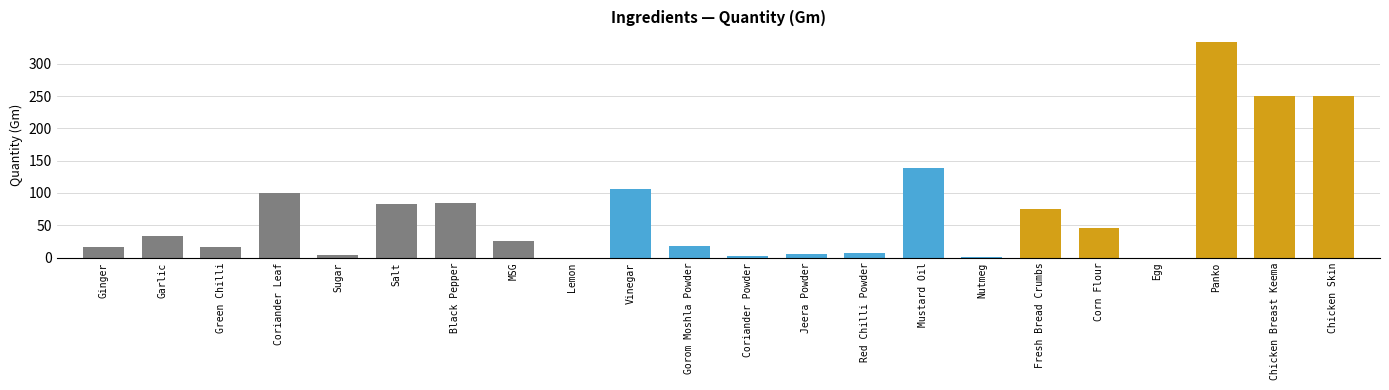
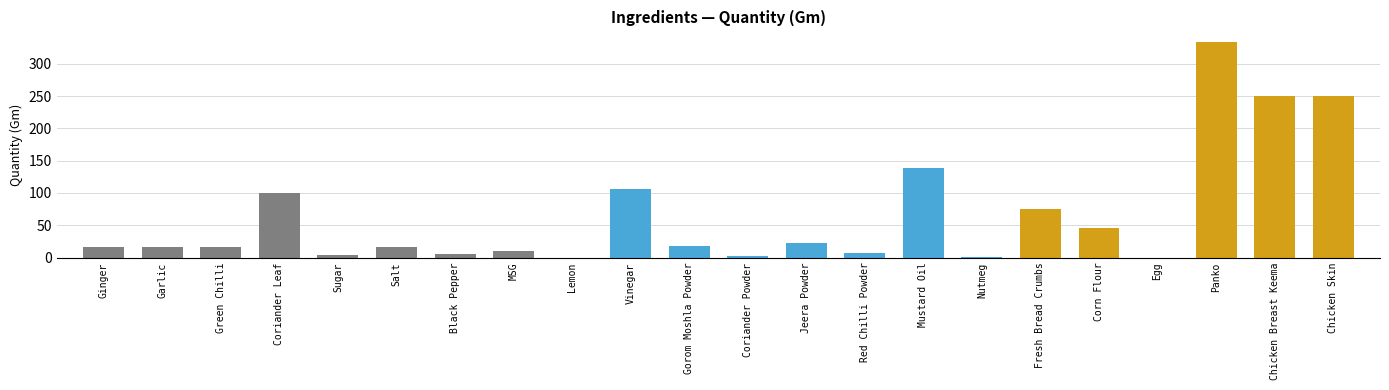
Garlic: 30 -> 20
Salt: 80 -> 20
Black Pepper: 80 -> 10
MSG: 30 -> 10
Jeera Powder: 10 -> 20
